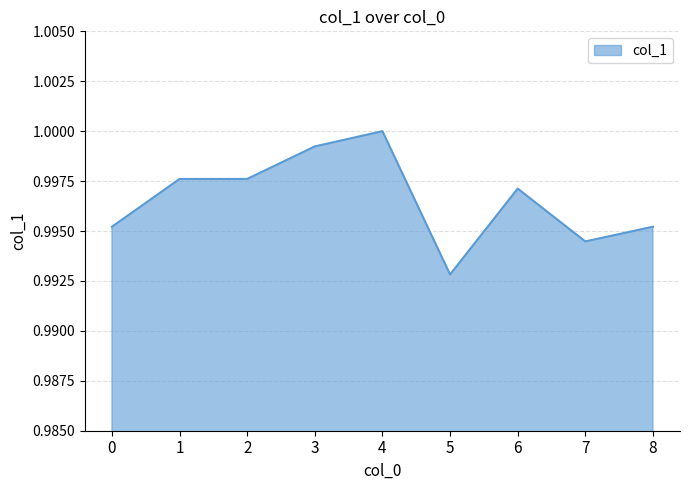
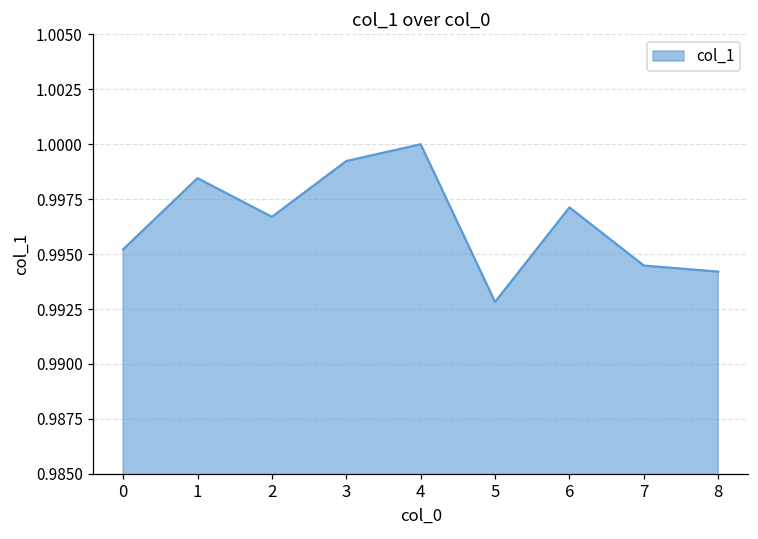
1: 0.9976 -> 0.9985
2: 0.9976 -> 0.9967
8: 0.9952 -> 0.9942
